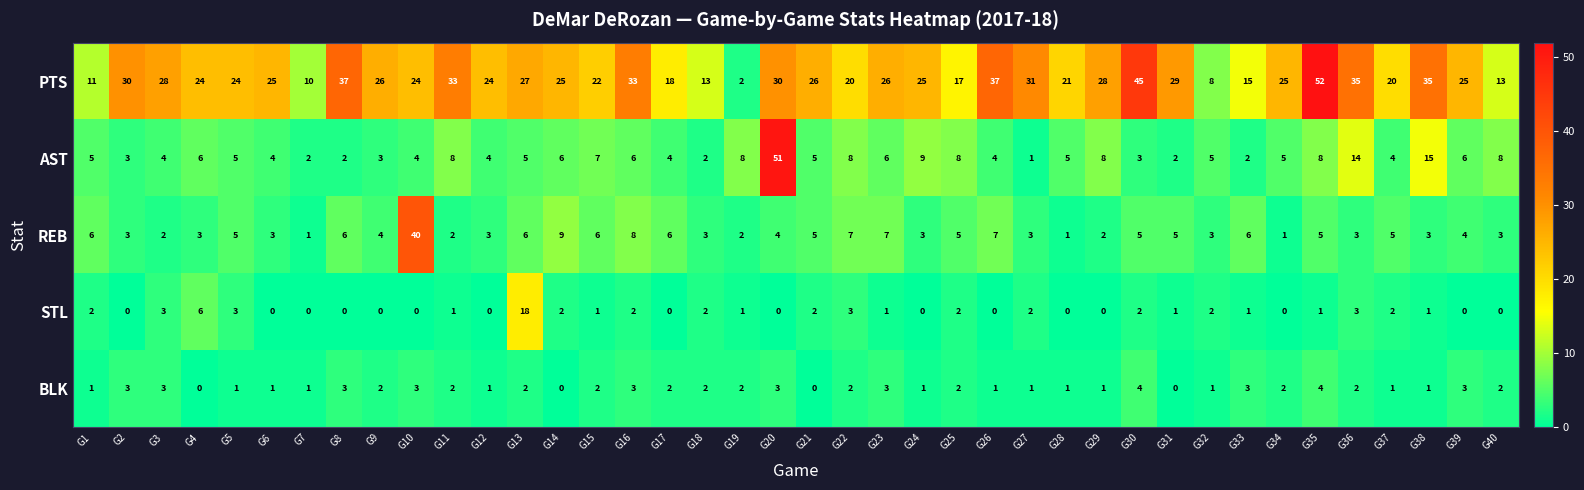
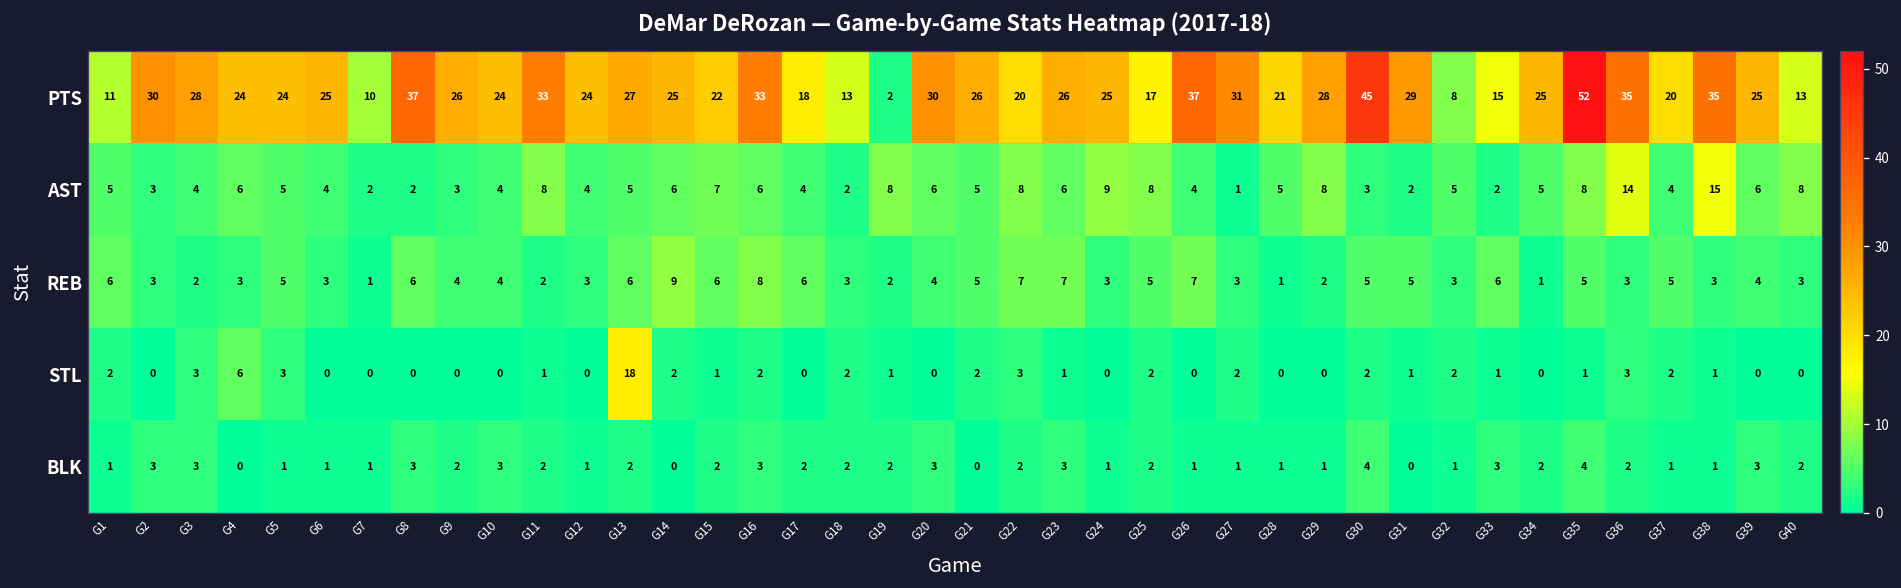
AST, G20: 51 -> 6
REB, G10: 40 -> 4
